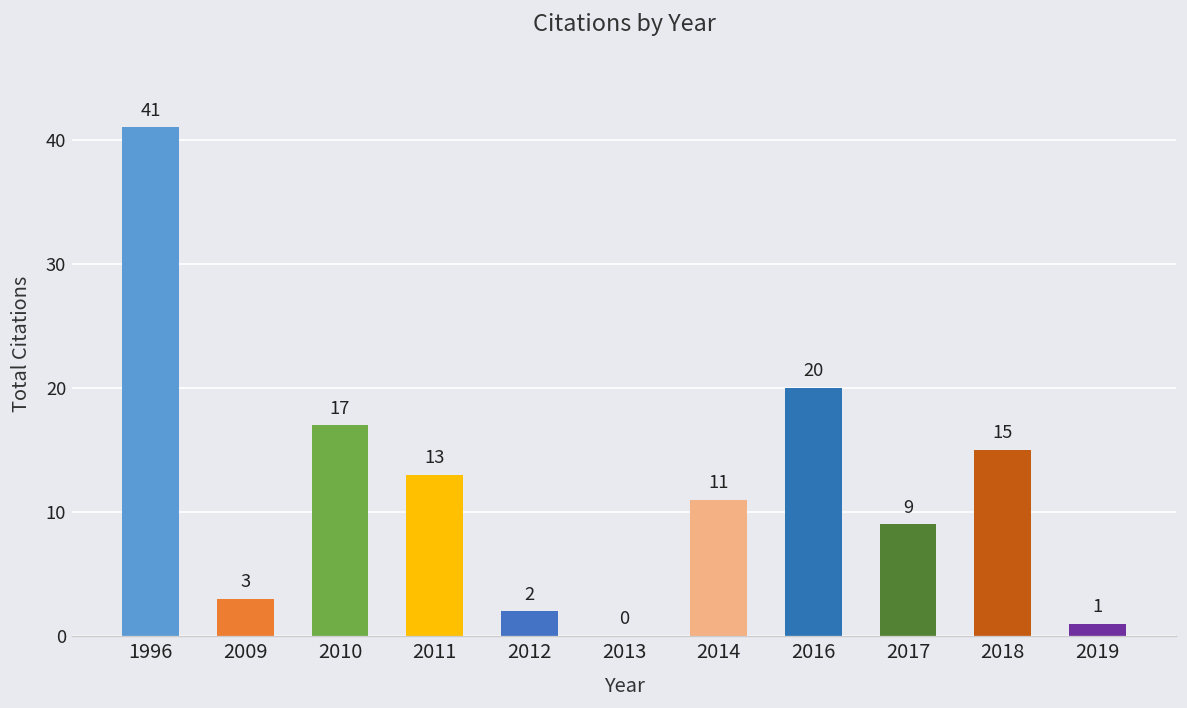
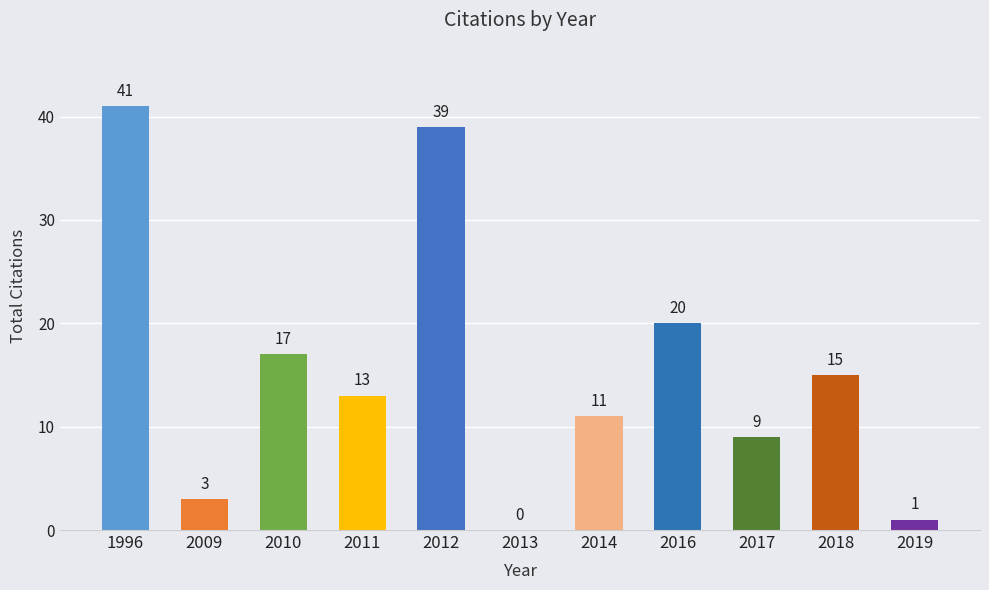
2012: 2 -> 39
